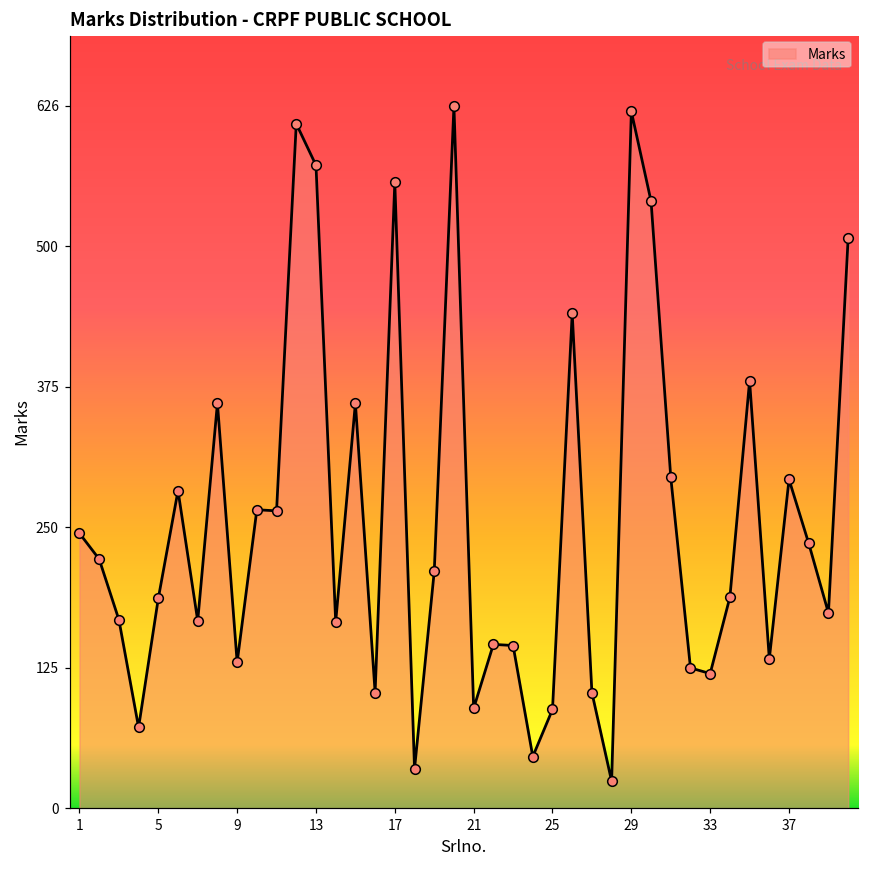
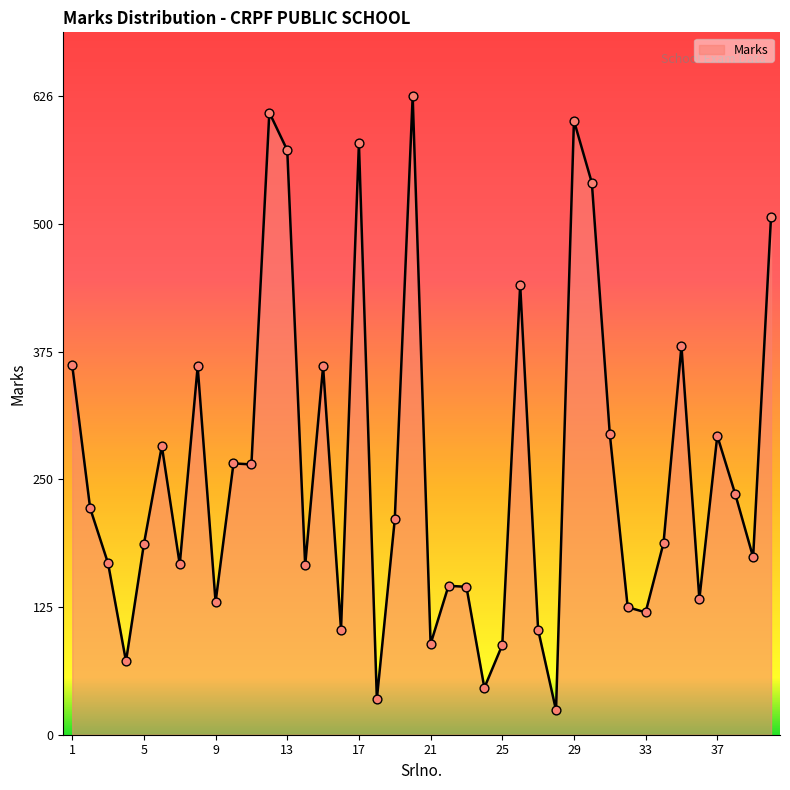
1: 245 -> 362
17: 558 -> 580
29: 621 -> 602
